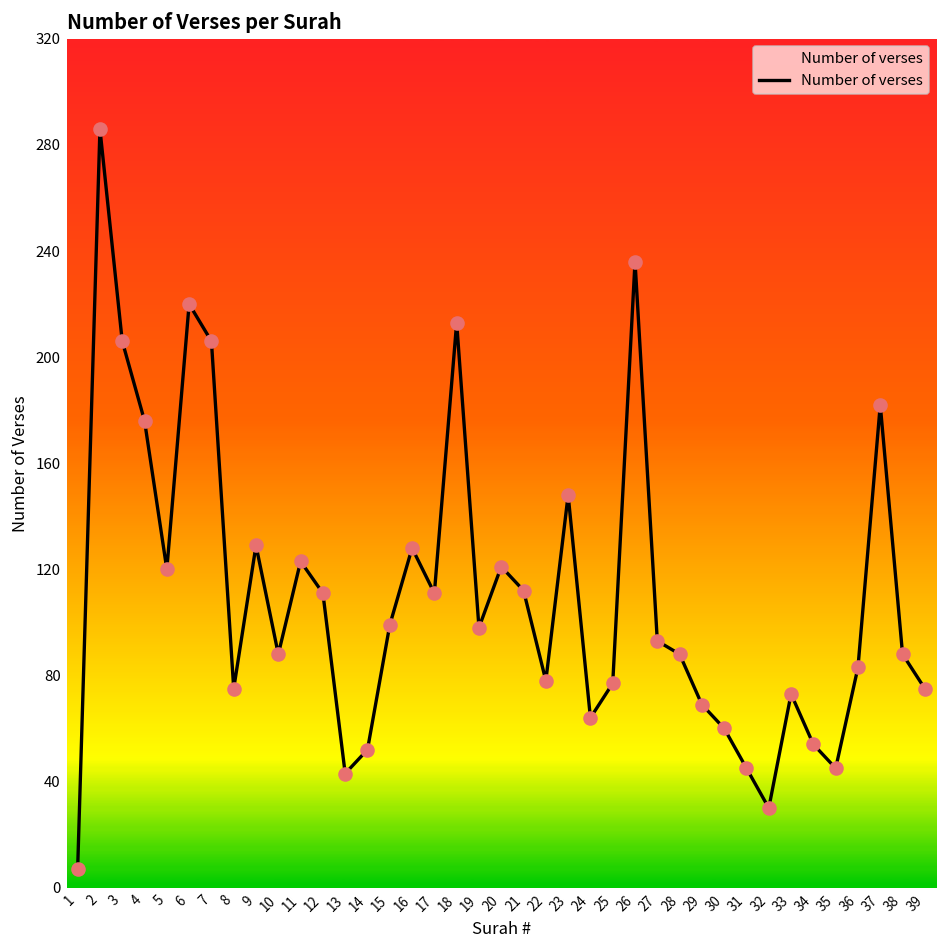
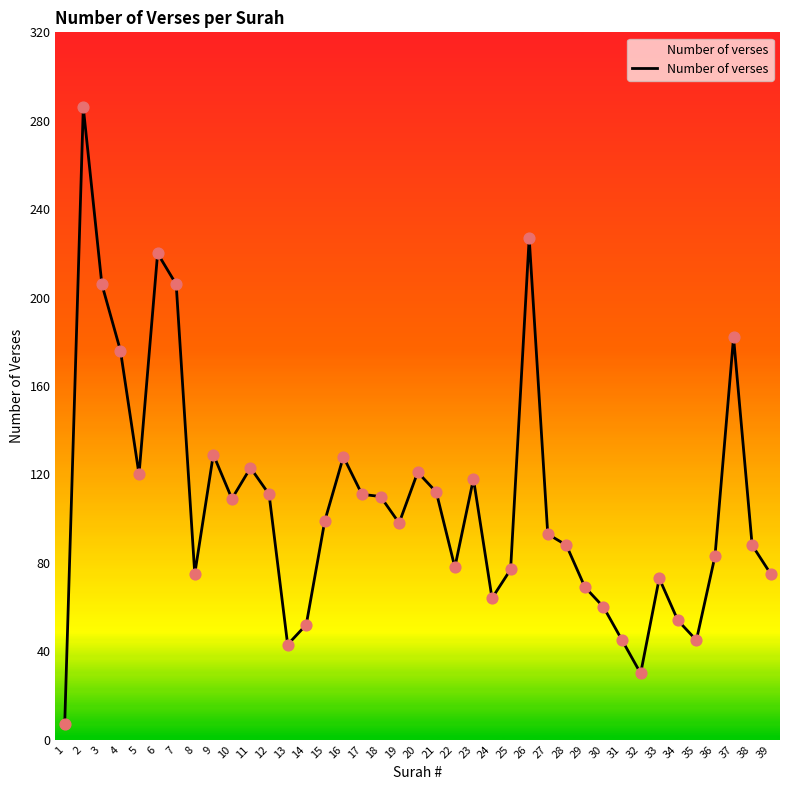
10: 88 -> 109
18: 213 -> 110
23: 148 -> 118
26: 236 -> 227
